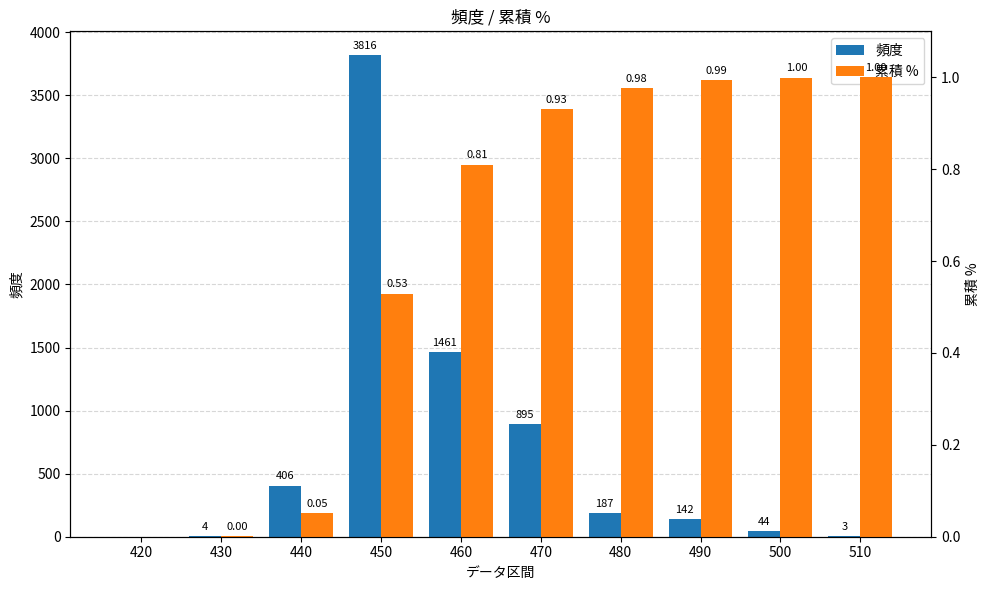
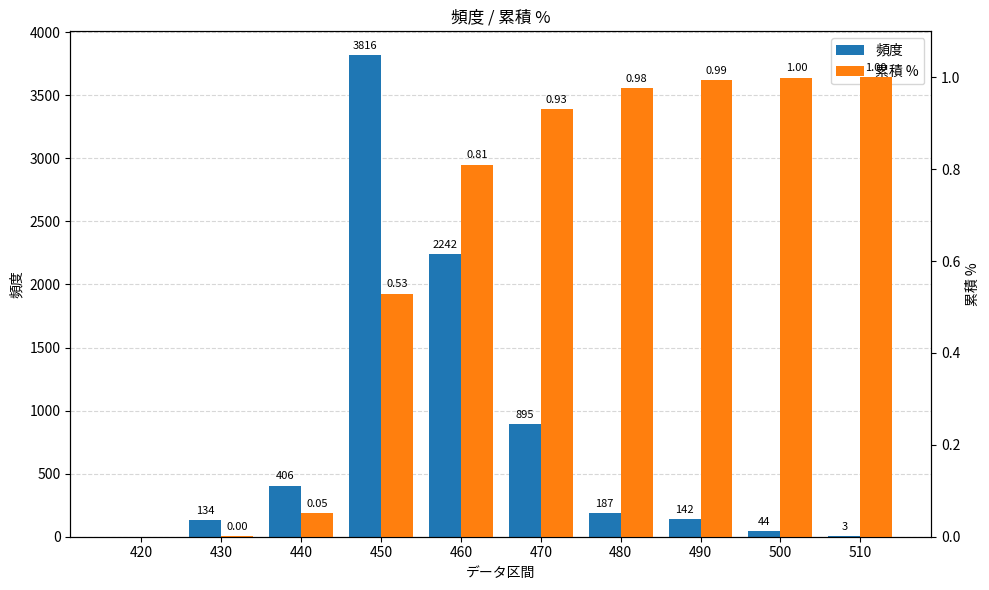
頻度, 430: 4 -> 134
頻度, 460: 1461 -> 2242
